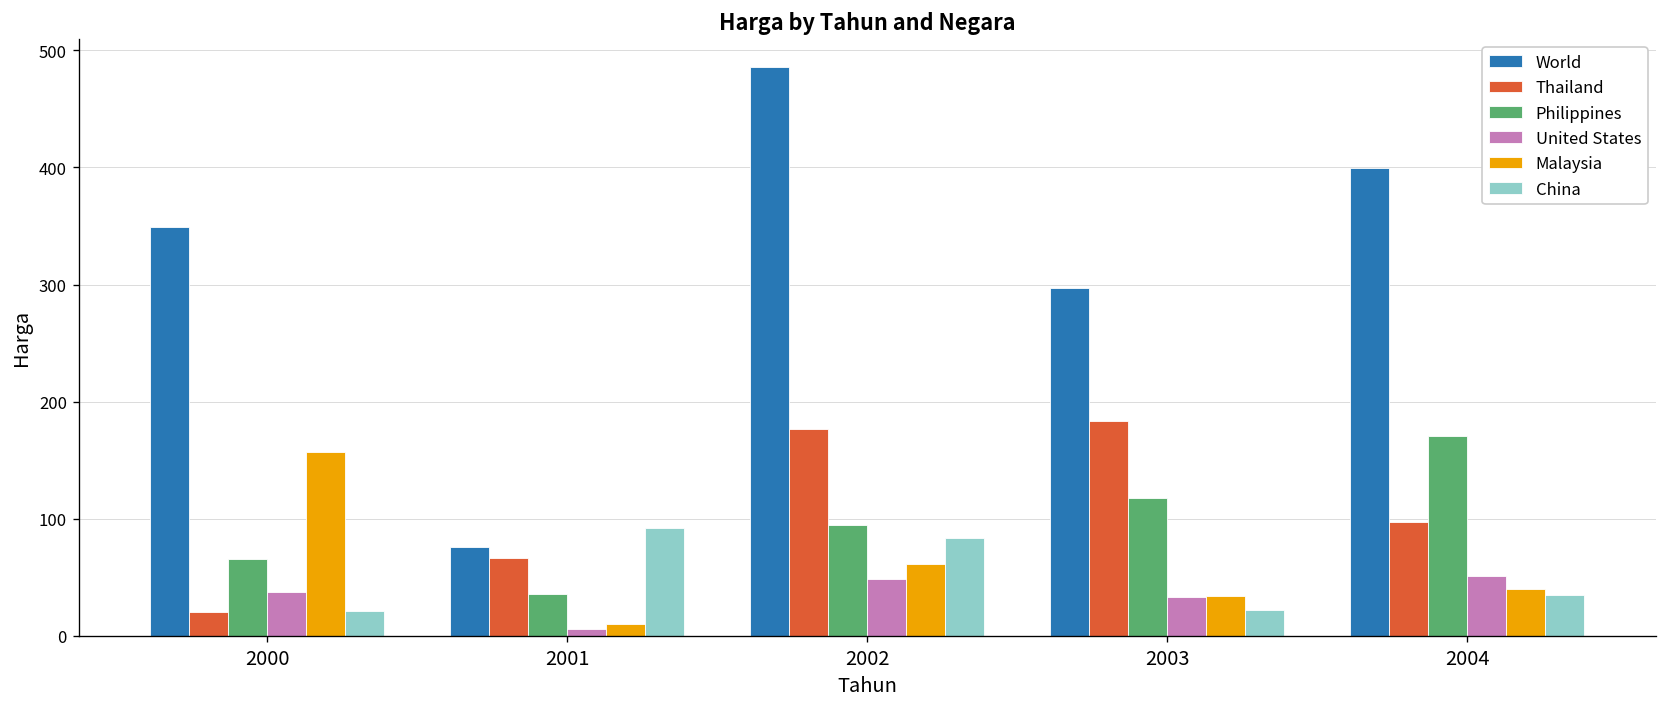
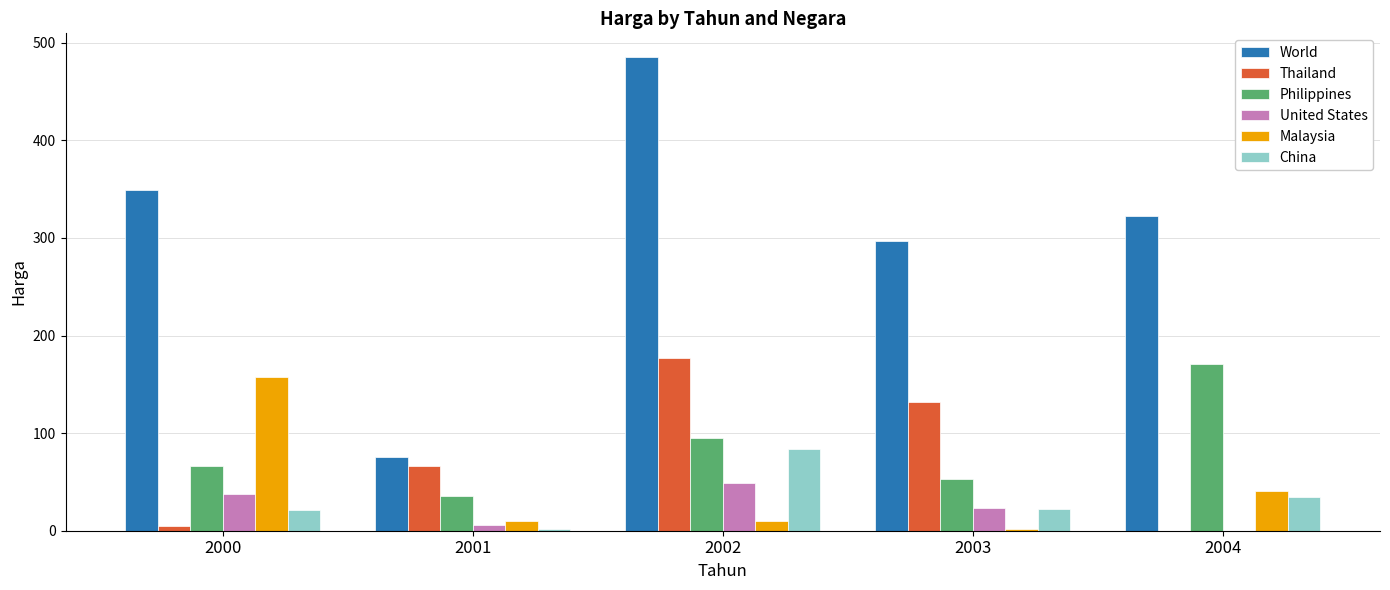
Thailand, 2000: 20 -> 0
China, 2001: 90 -> 0
Malaysia, 2002: 60 -> 10
Thailand, 2003: 180 -> 130
Philippines, 2003: 120 -> 50
United States, 2003: 30 -> 20
Malaysia, 2003: 30 -> 0
World, 2004: 400 -> 320
Thailand, 2004: 100 -> 0
United States, 2004: 50 -> 0
